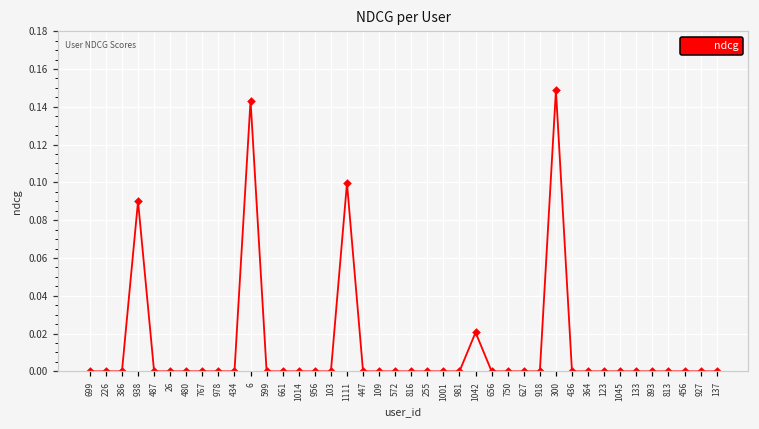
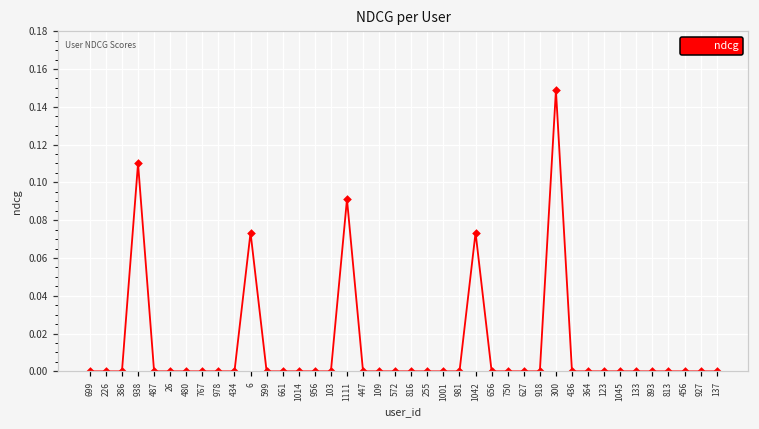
938: 0.09 -> 0.11
6: 0.143 -> 0.073
1111: 0.100 -> 0.091
1042: 0.021 -> 0.073
